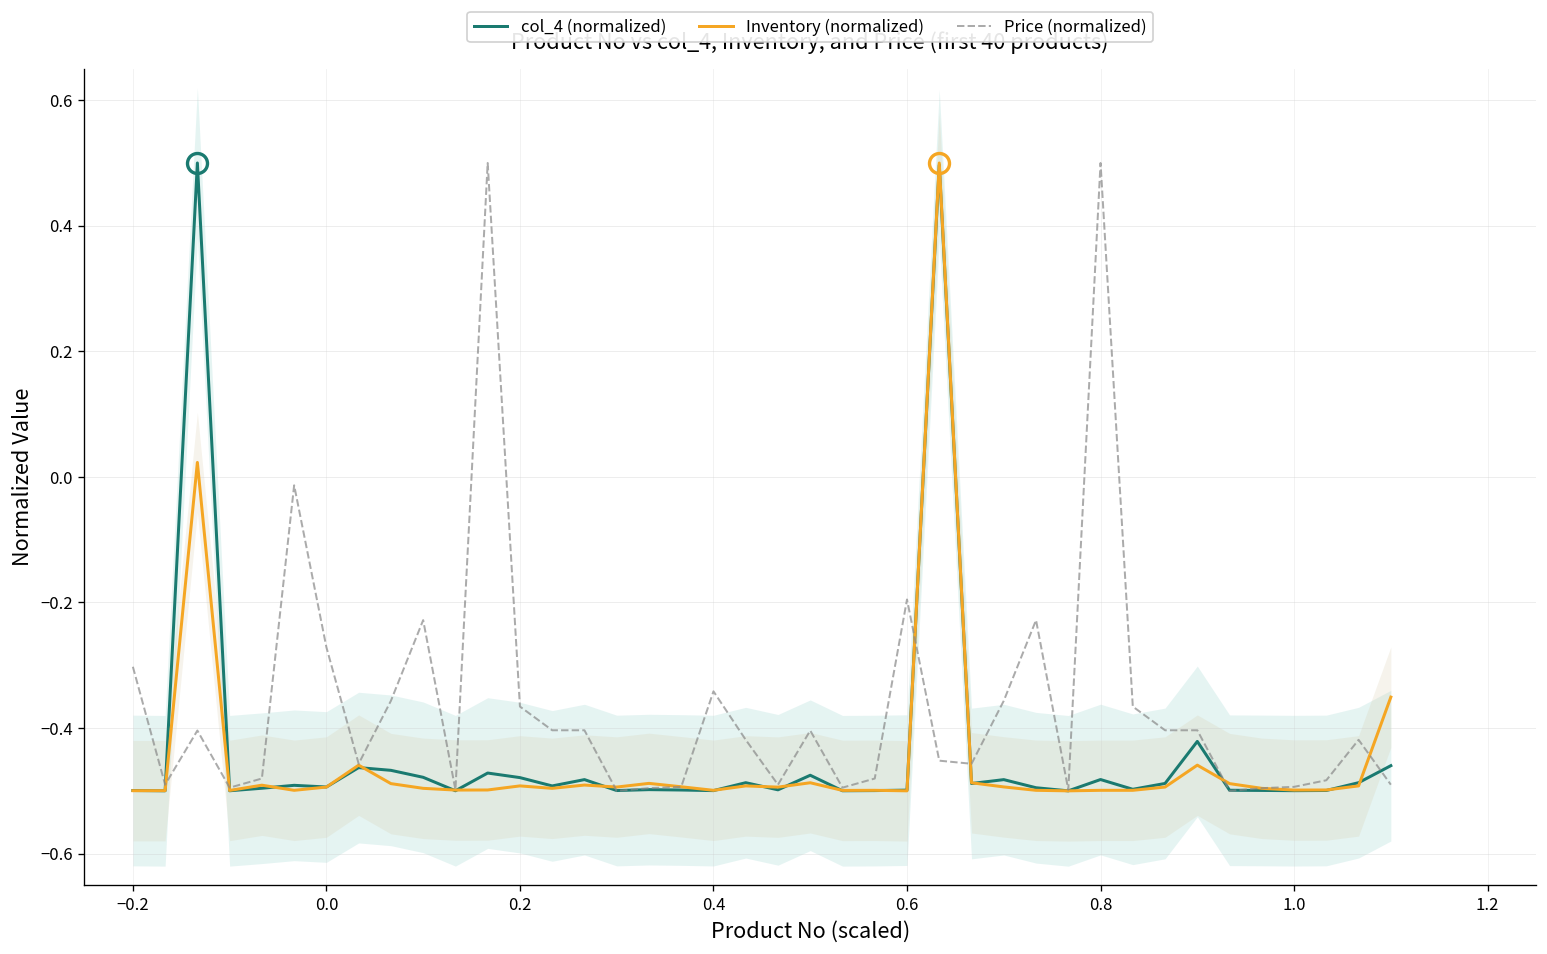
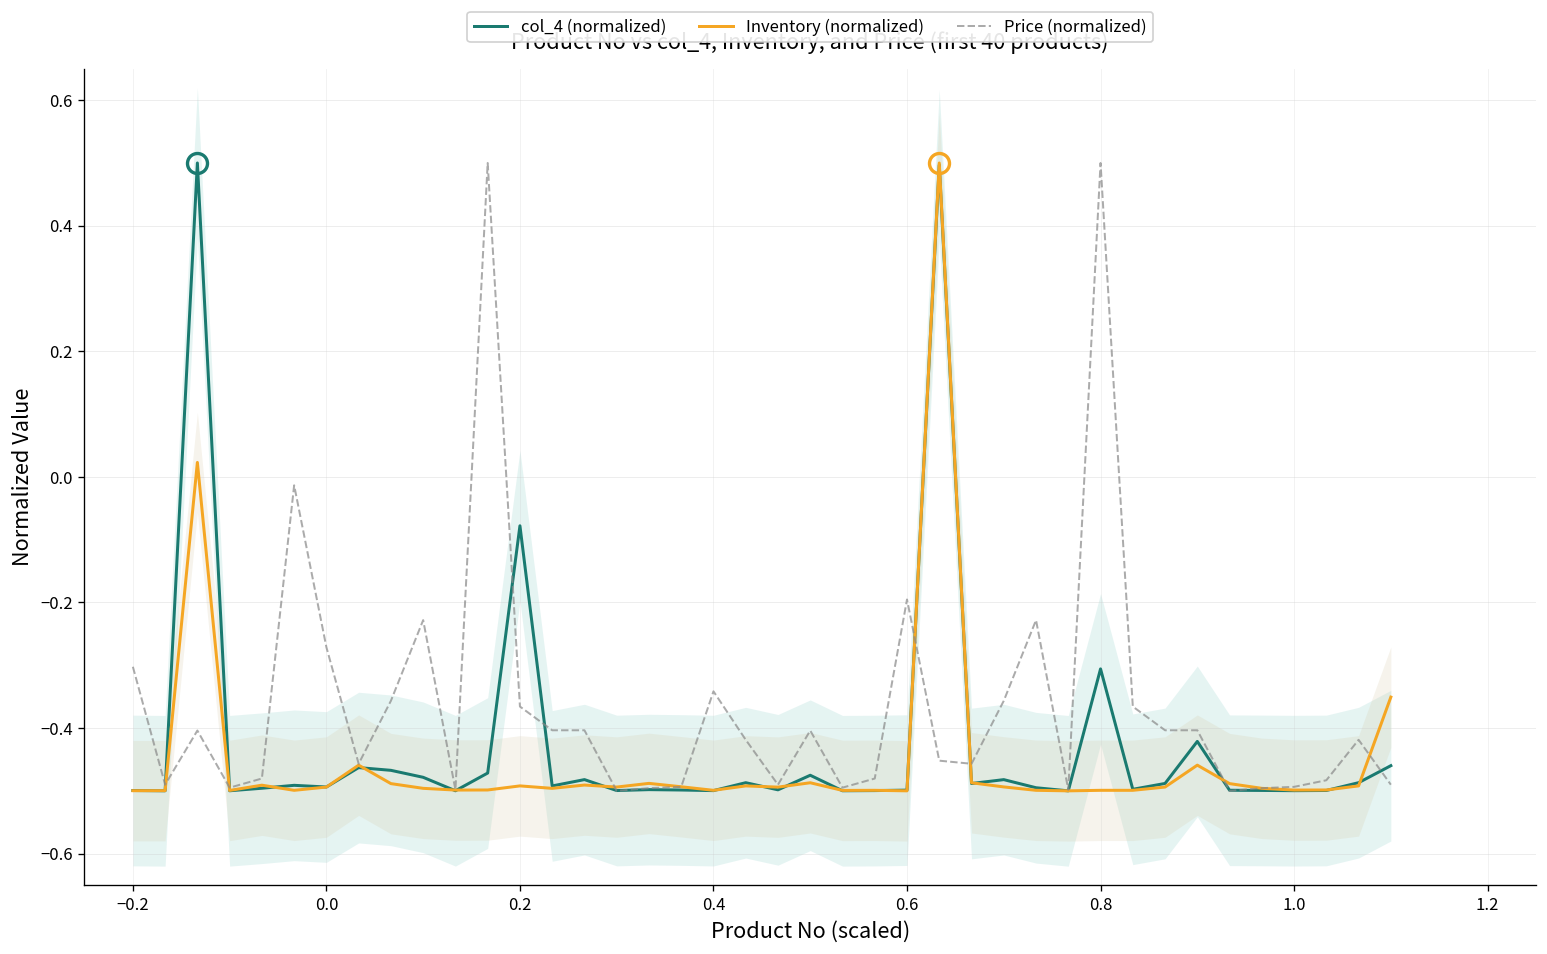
col_4 (normalized), 0.2: -0.48 -> -0.08
col_4 (normalized), 0.8: -0.48 -> -0.31
